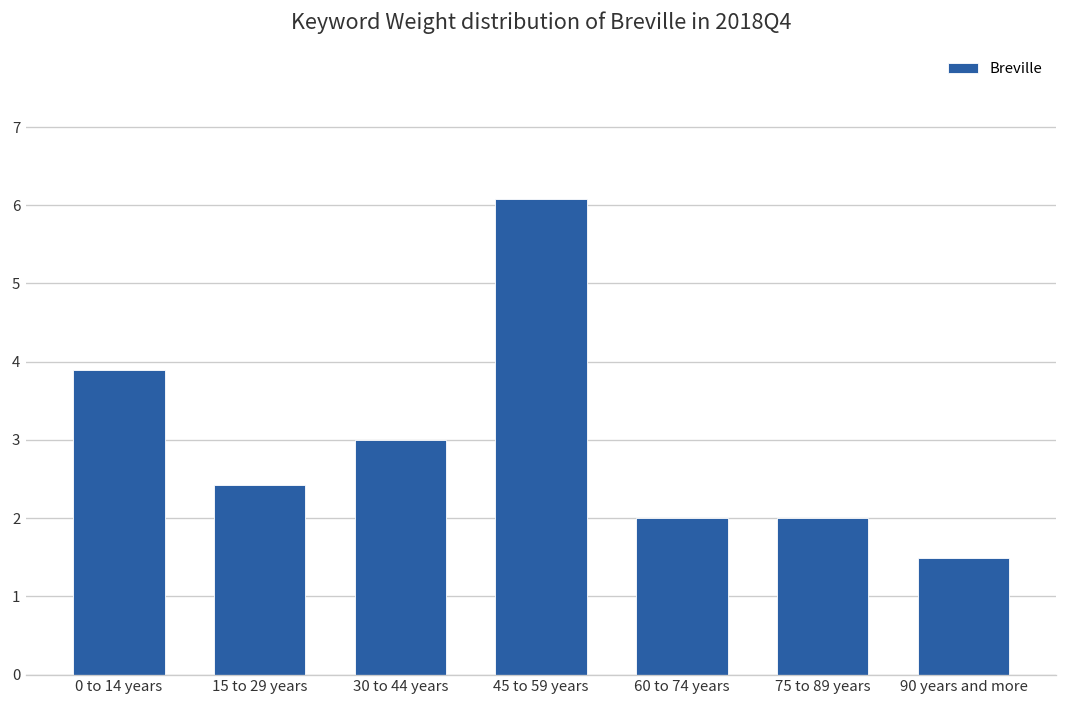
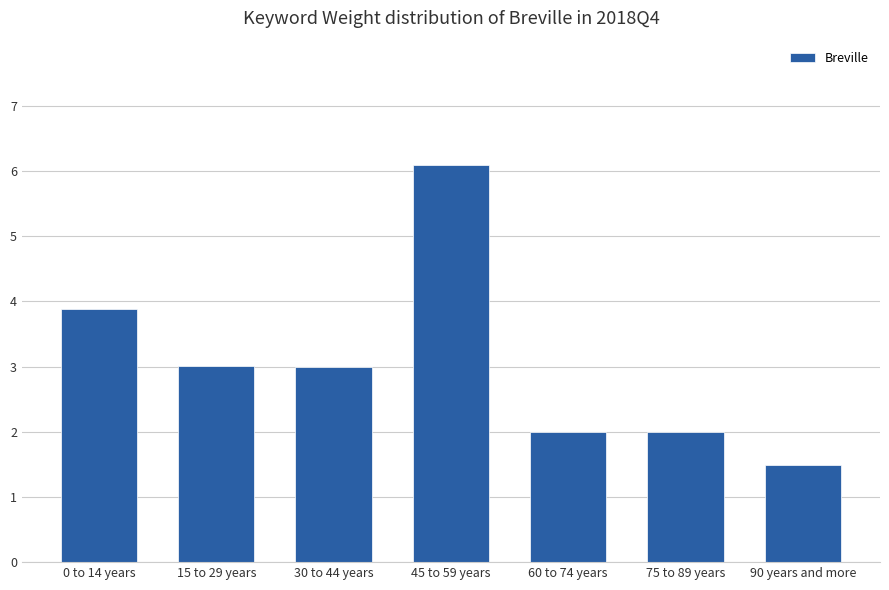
15 to 29 years: 2.4 -> 3.0
